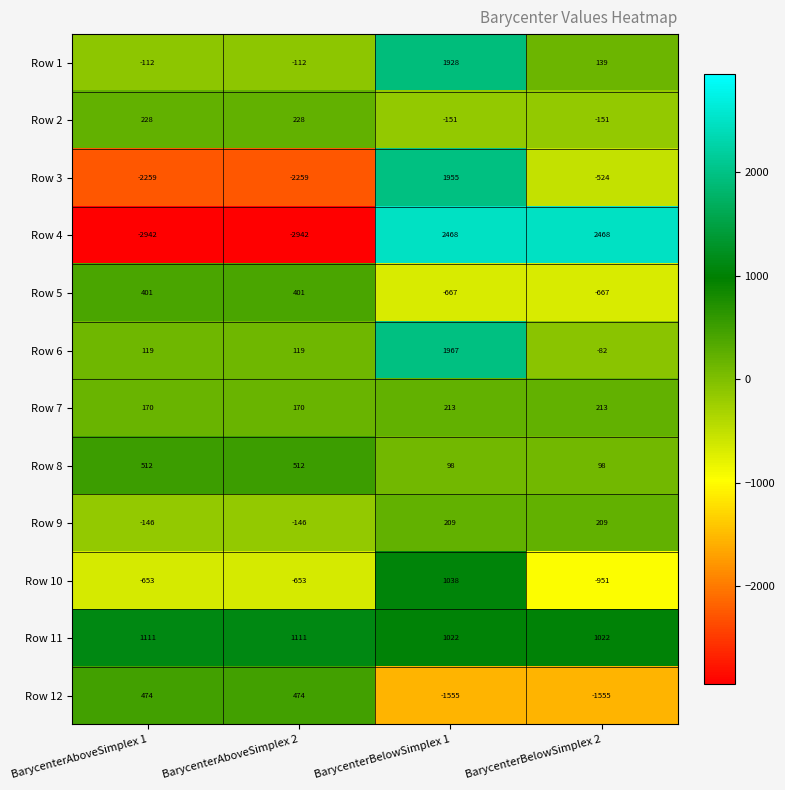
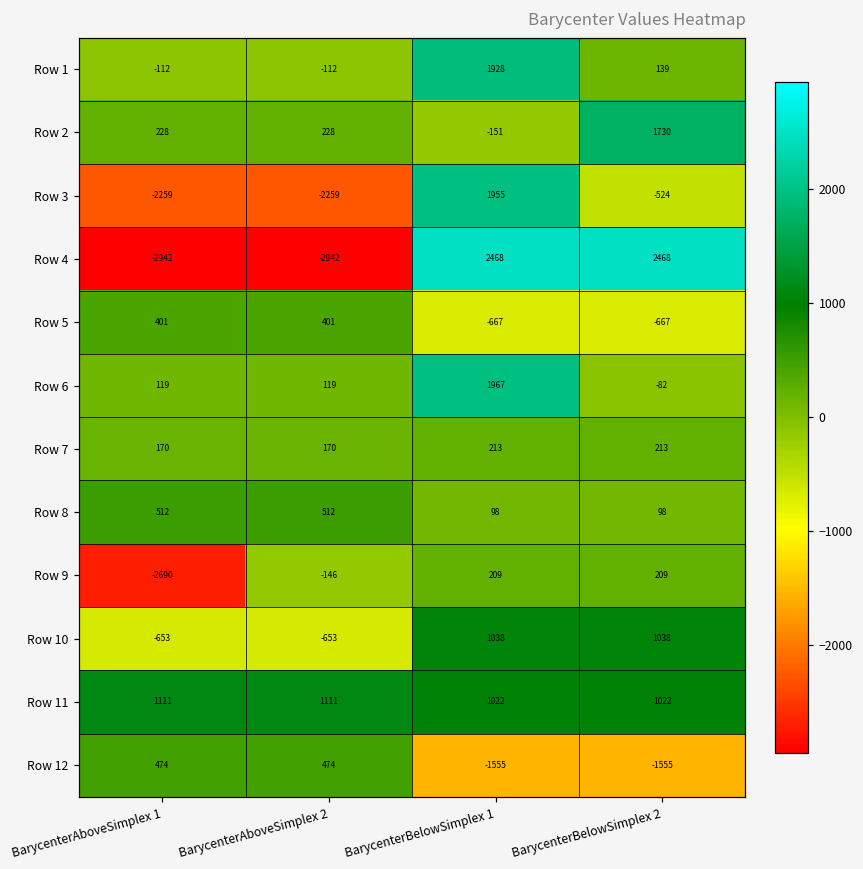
Row 2, BarycenterBelowSimplex 2: -151 -> 1730
Row 9, BarycenterAboveSimplex 1: -146 -> -2690
Row 10, BarycenterBelowSimplex 2: -951 -> 1038
